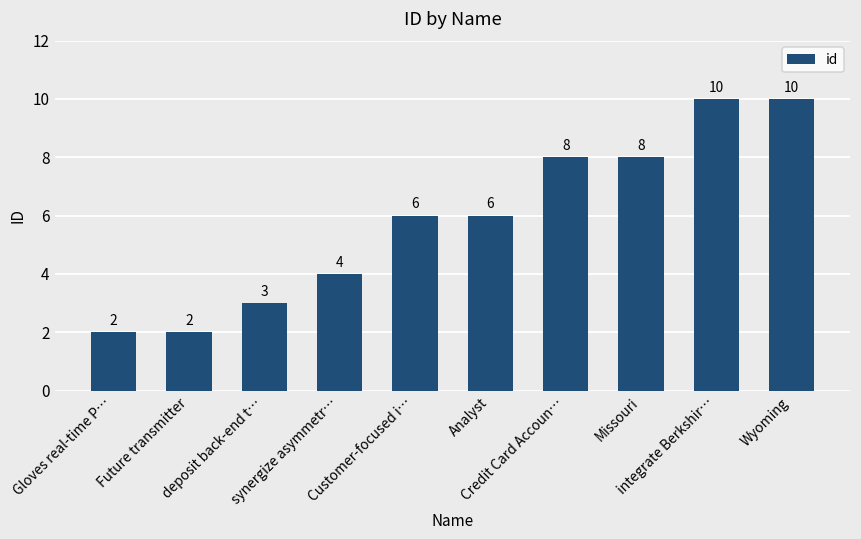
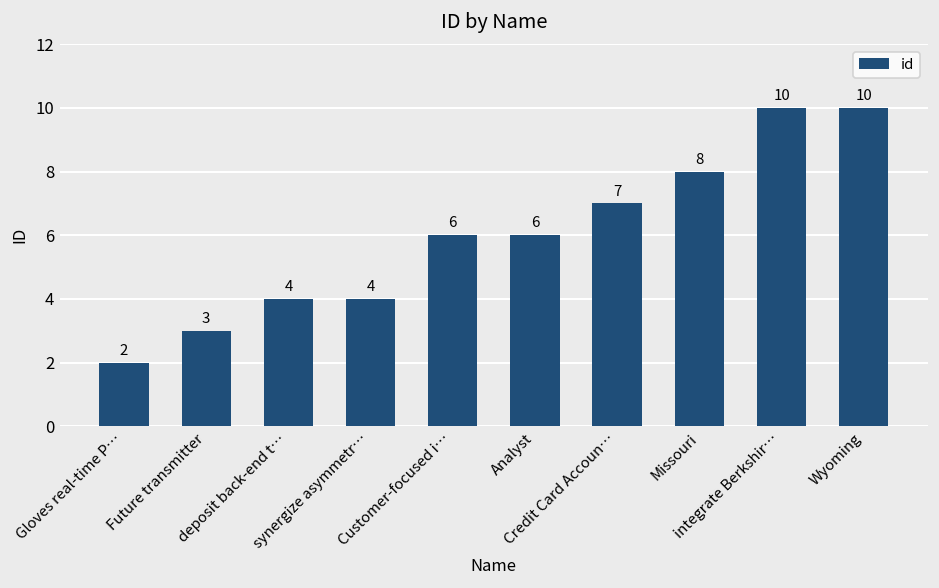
Future transmitter: 2 -> 3
deposit back-end t…: 3 -> 4
Credit Card Accoun…: 8 -> 7
